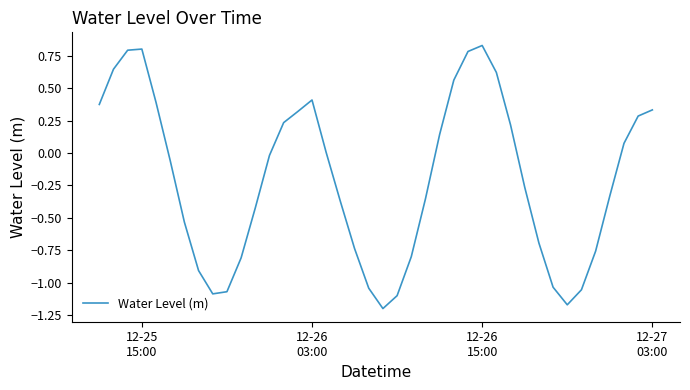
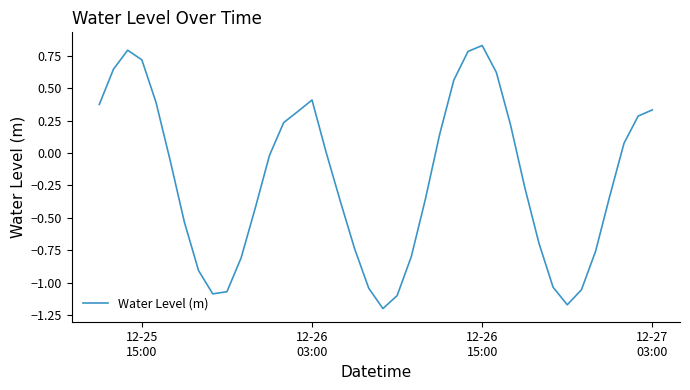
12-25 15:00: 0.80 -> 0.72
